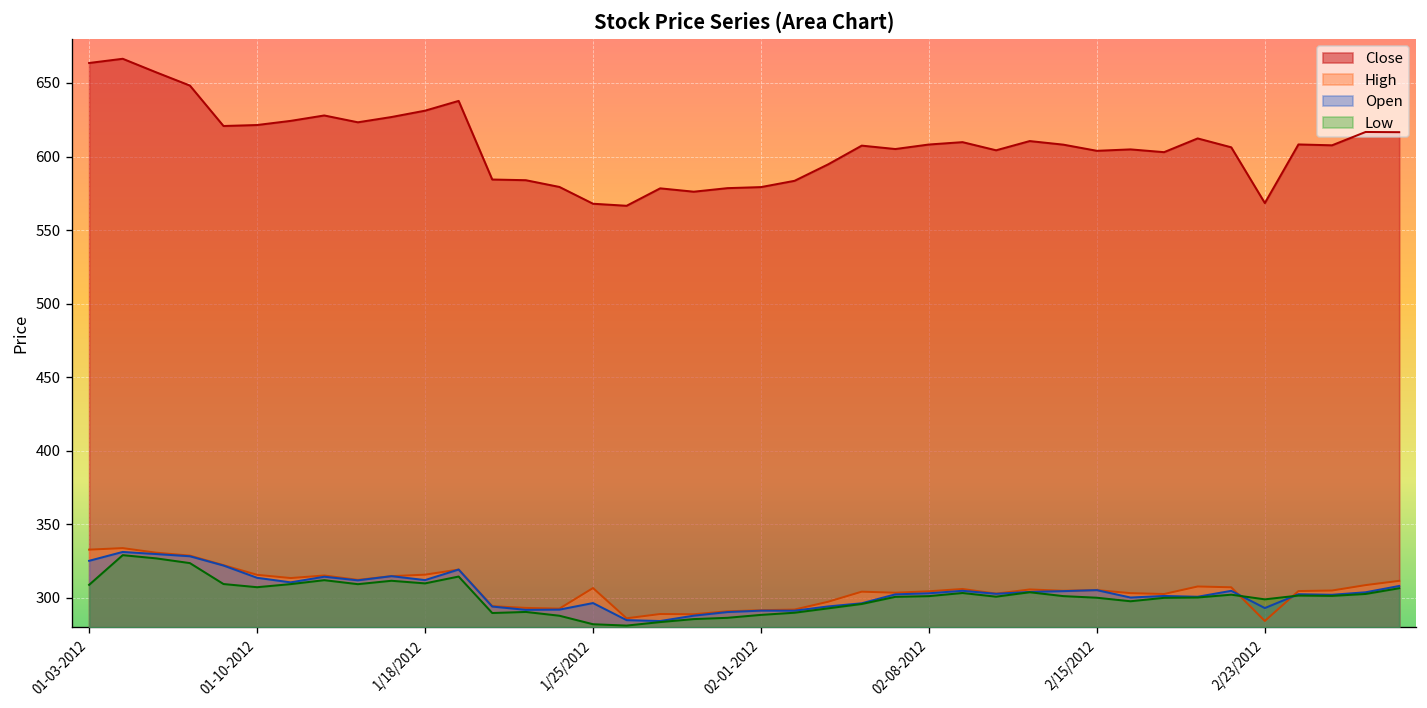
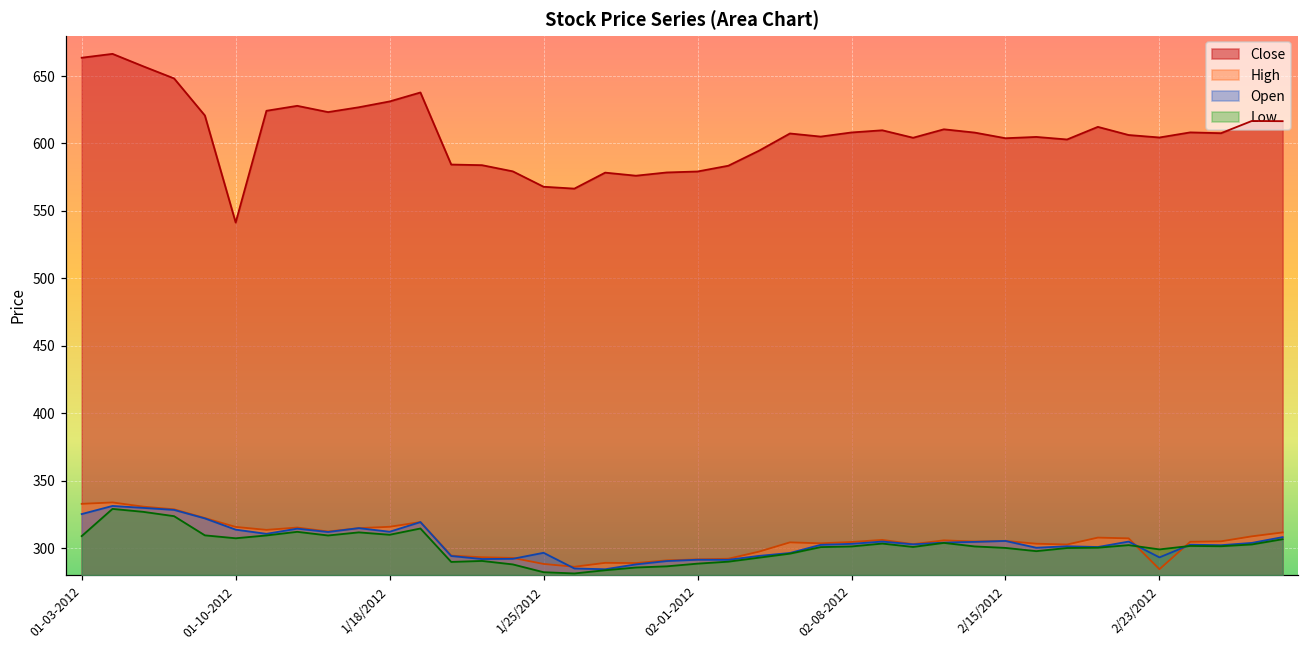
Close, 01-10-2012: 621 -> 541
High, 1/25/2012: 307 -> 288
Close, 2/23/2012: 568 -> 604
